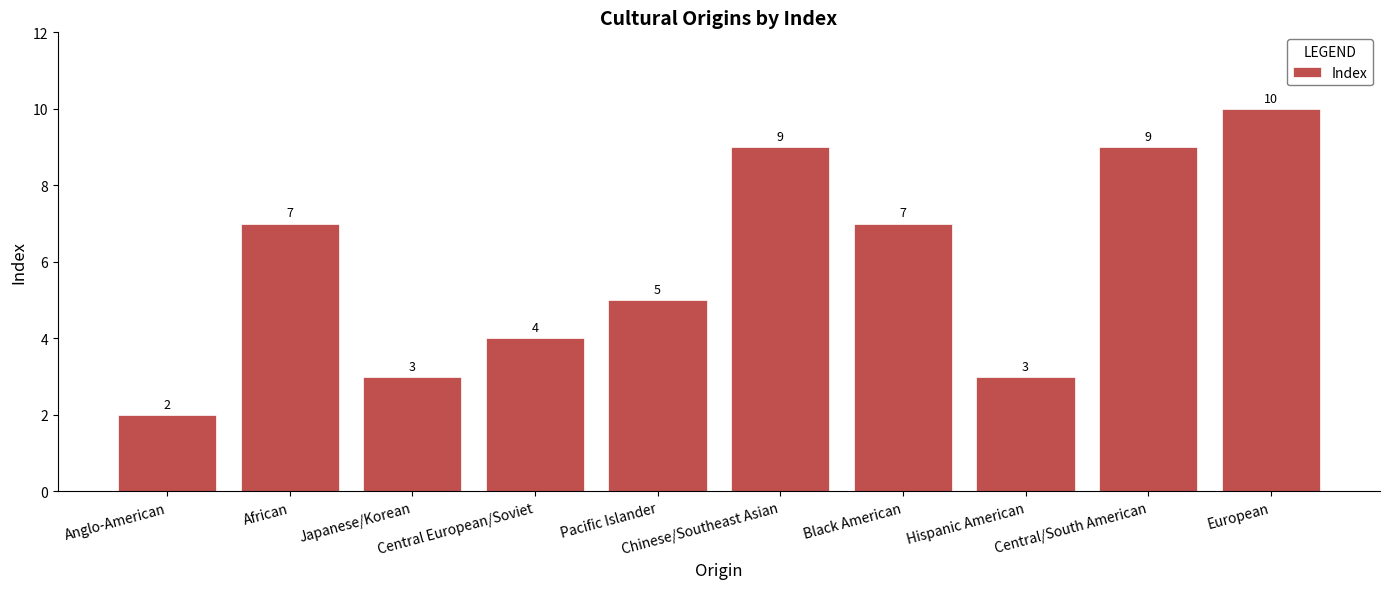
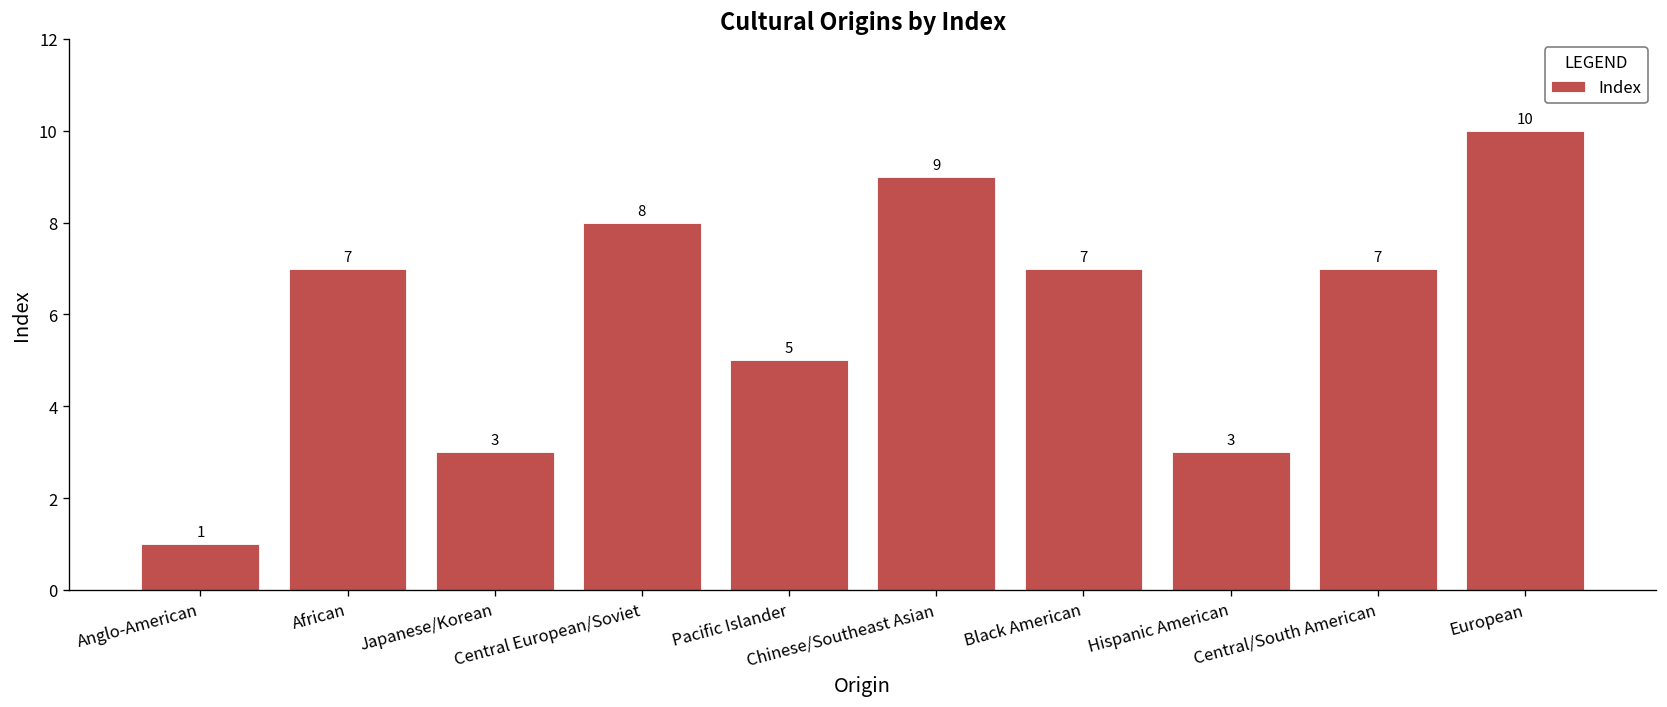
Anglo-American: 2 -> 1
Central European/Soviet: 4 -> 8
Central/South American: 9 -> 7
